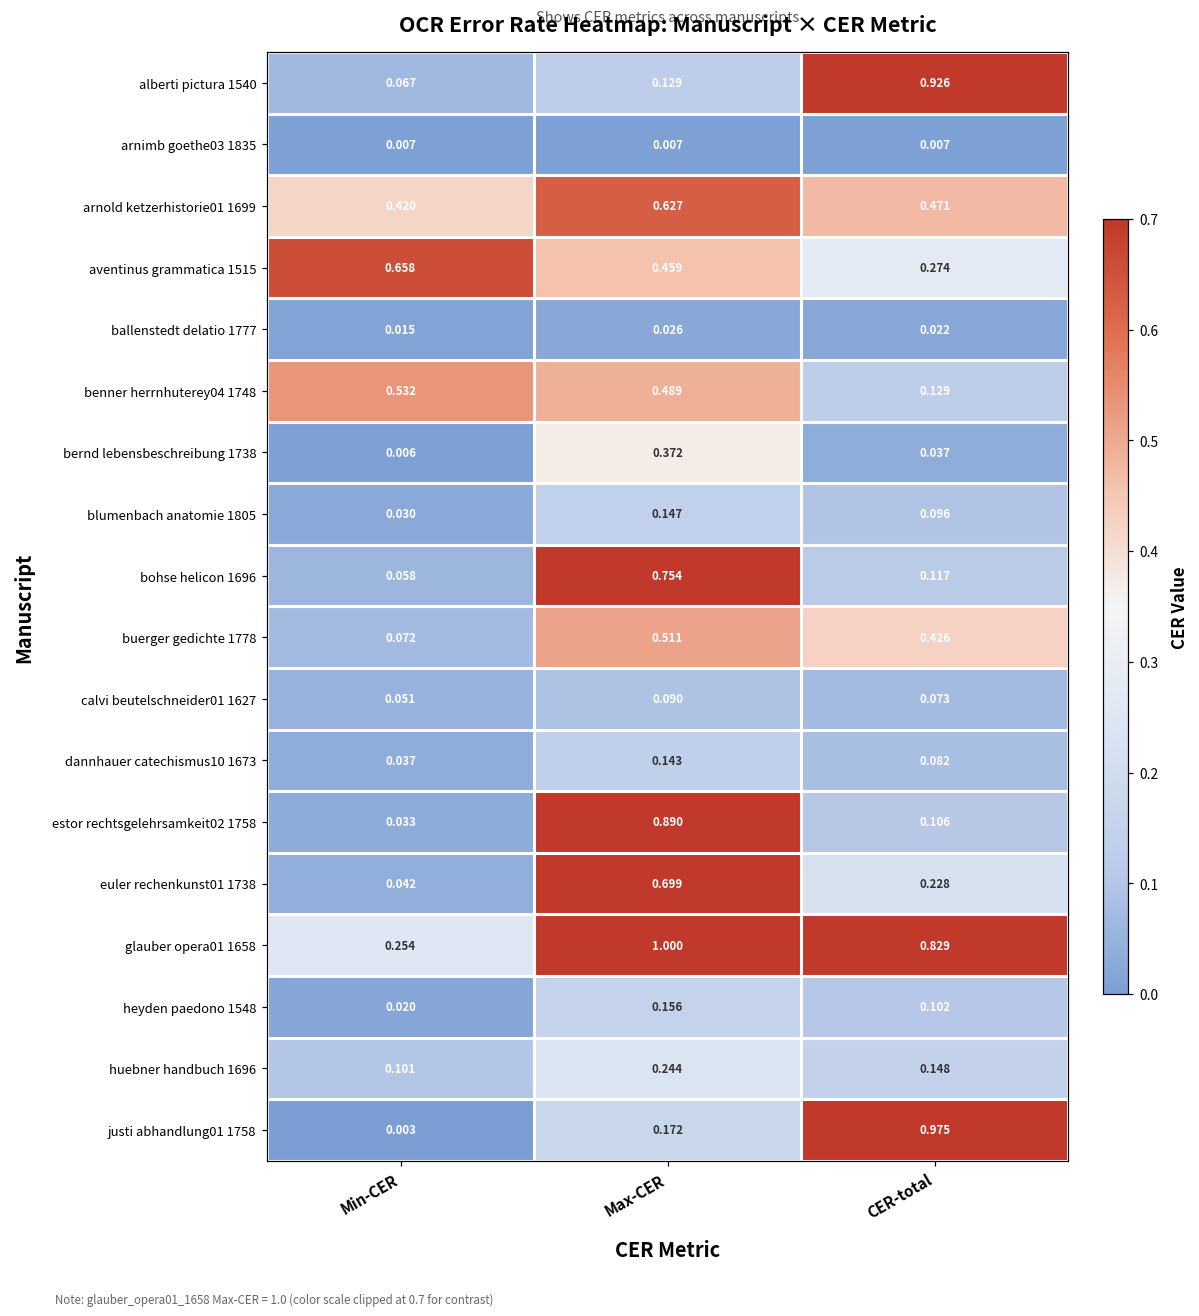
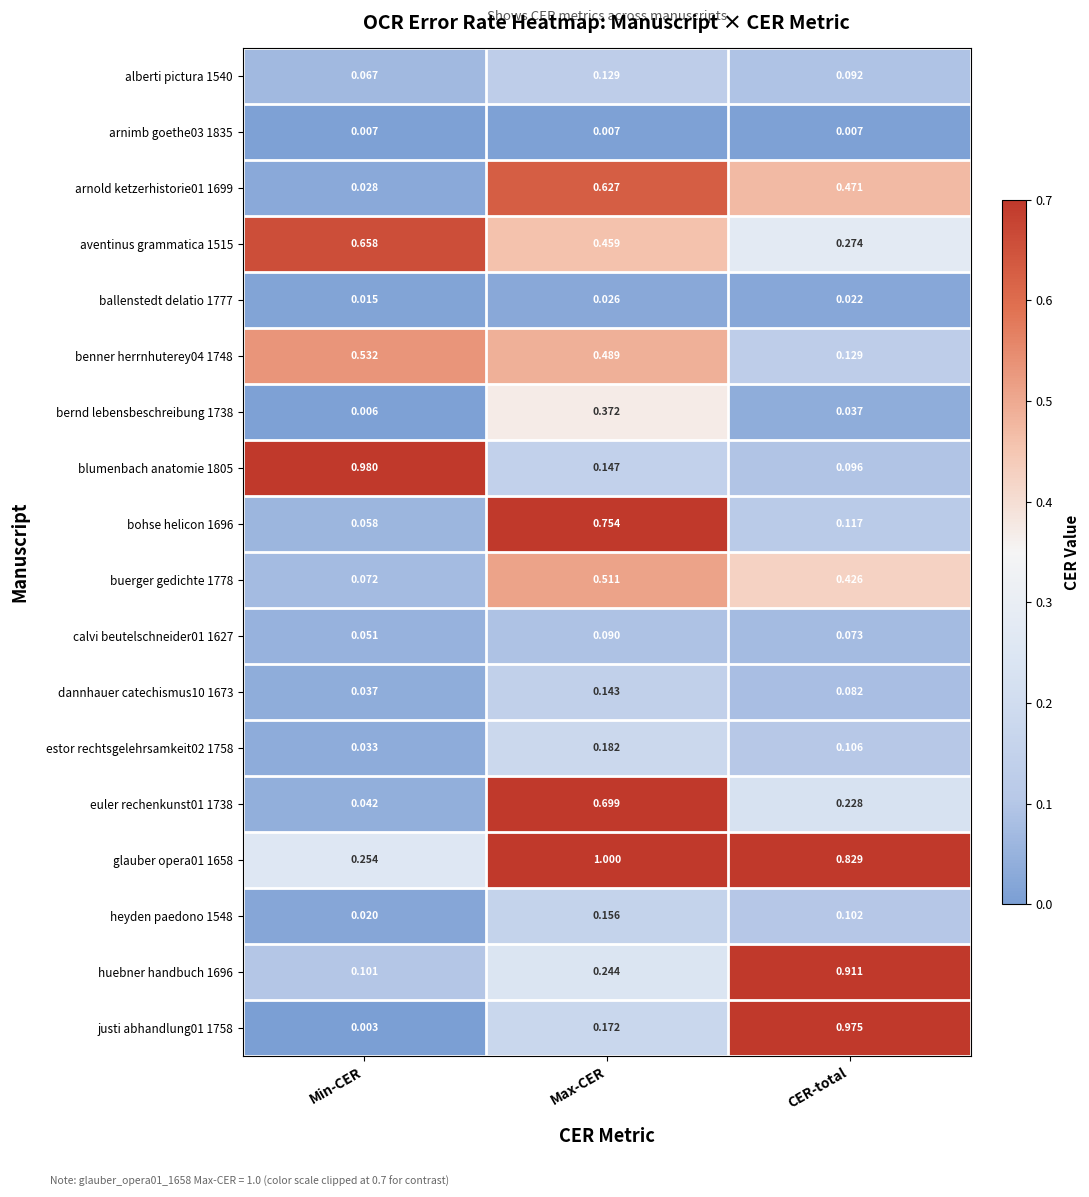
alberti pictura 1540, CER-total: 0.926 -> 0.092
arnold ketzerhistorie01 1699, Min-CER: 0.420 -> 0.028
blumenbach anatomie 1805, Min-CER: 0.030 -> 0.980
estor rechtsgelehrsamkeit02 1758, Max-CER: 0.890 -> 0.182
huebner handbuch 1696, CER-total: 0.148 -> 0.911
